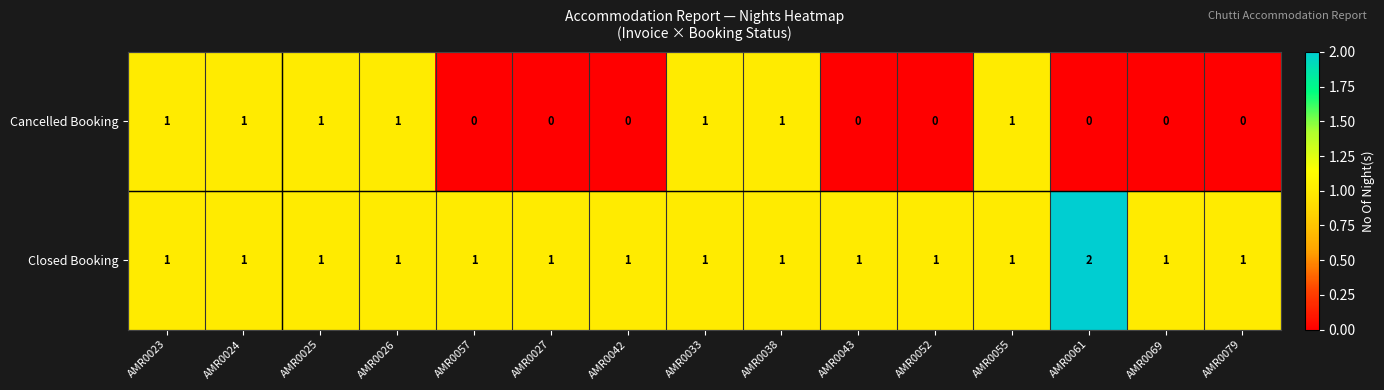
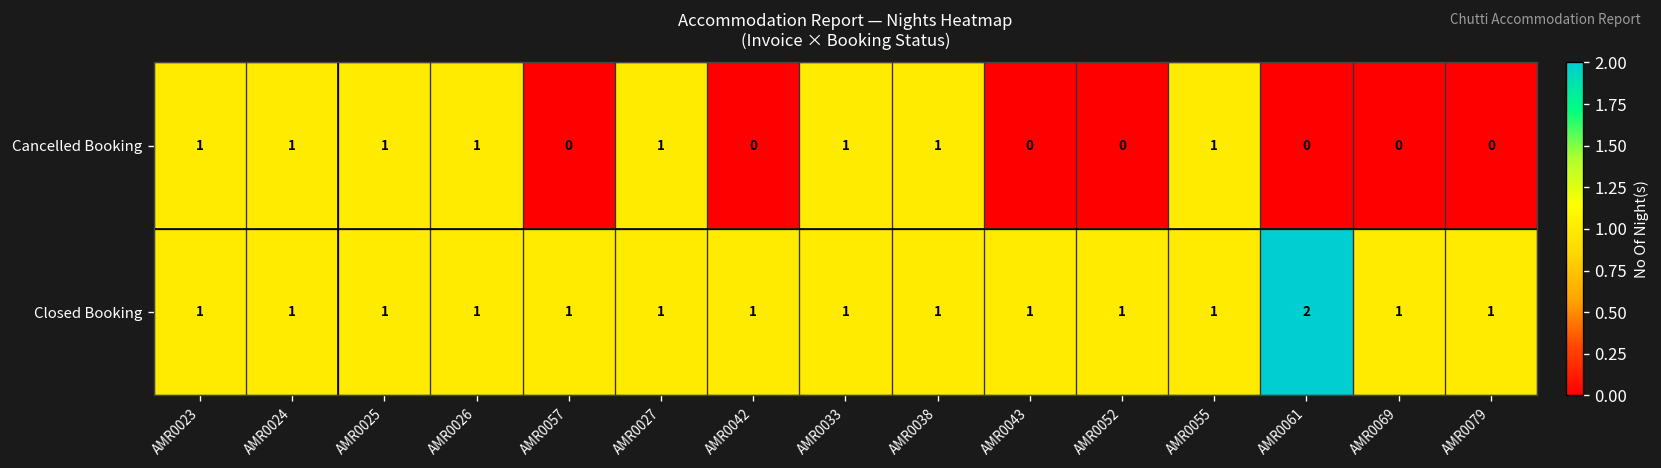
Cancelled Booking, AMR0027: 0 -> 1
